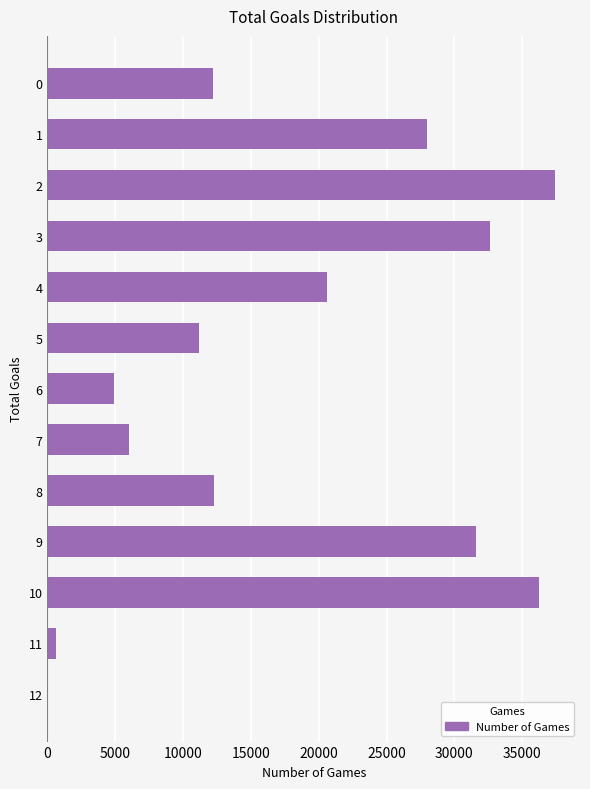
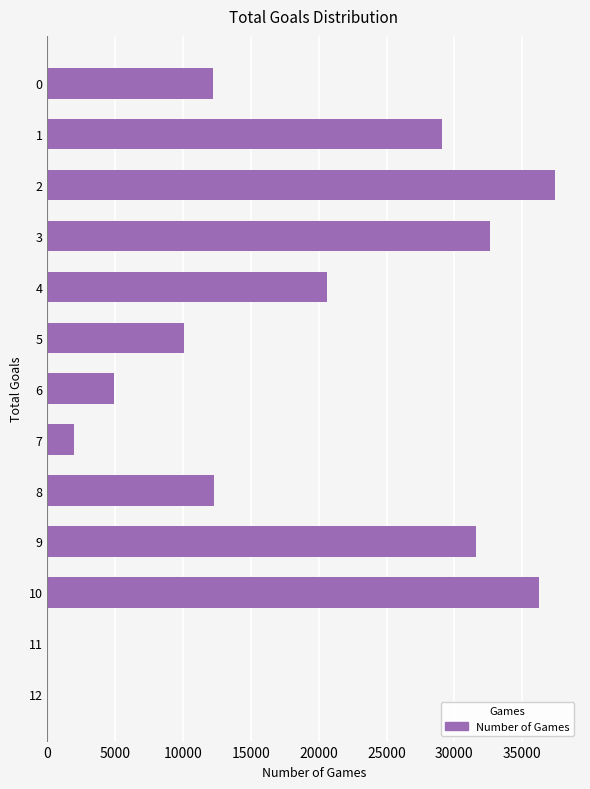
1: 28000 -> 29100
5: 11200 -> 10100
7: 6000 -> 2000
11: 700 -> 0
